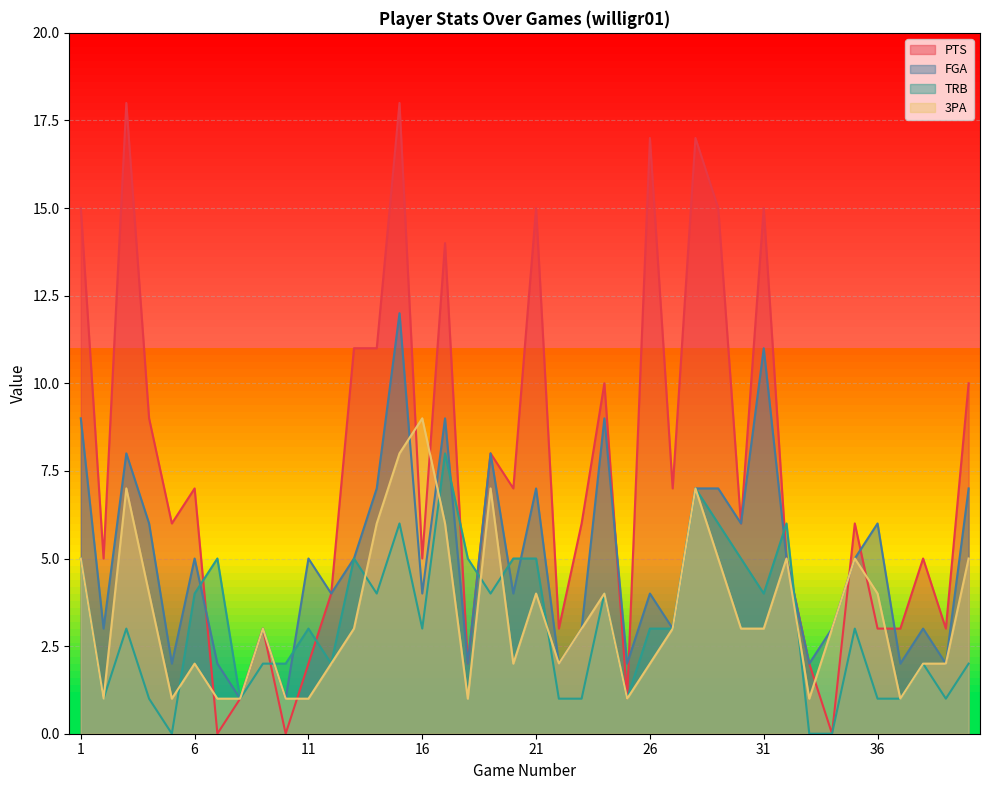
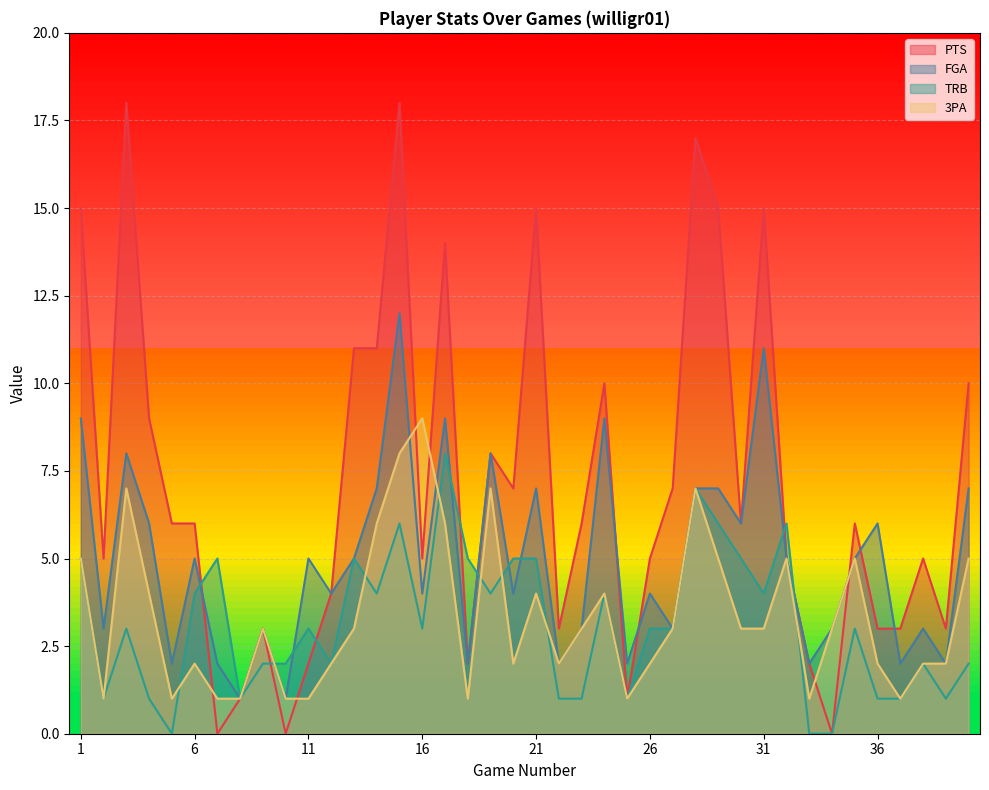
PTS, 6: 7 -> 6
PTS, 26: 17 -> 5
3PA, 36: 4 -> 2
